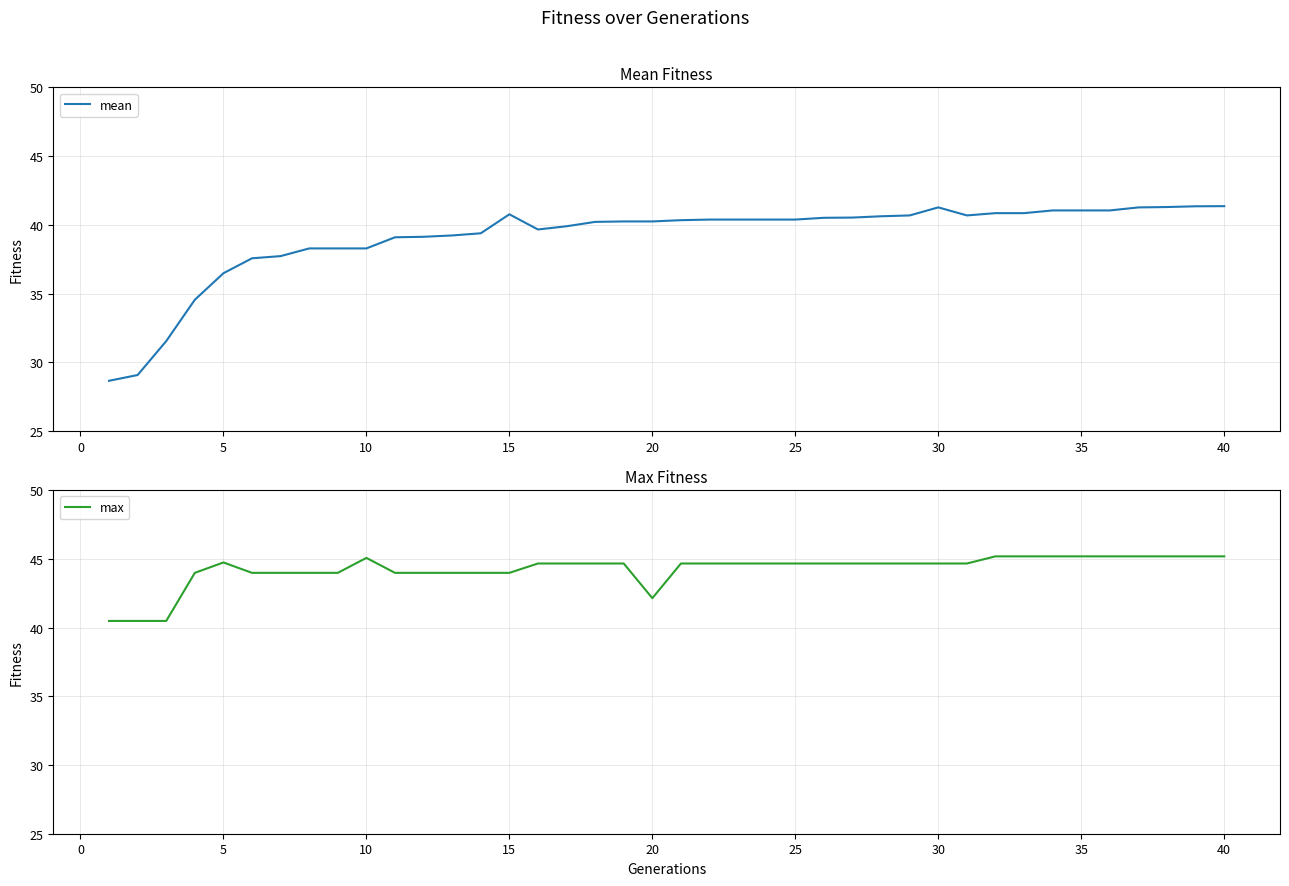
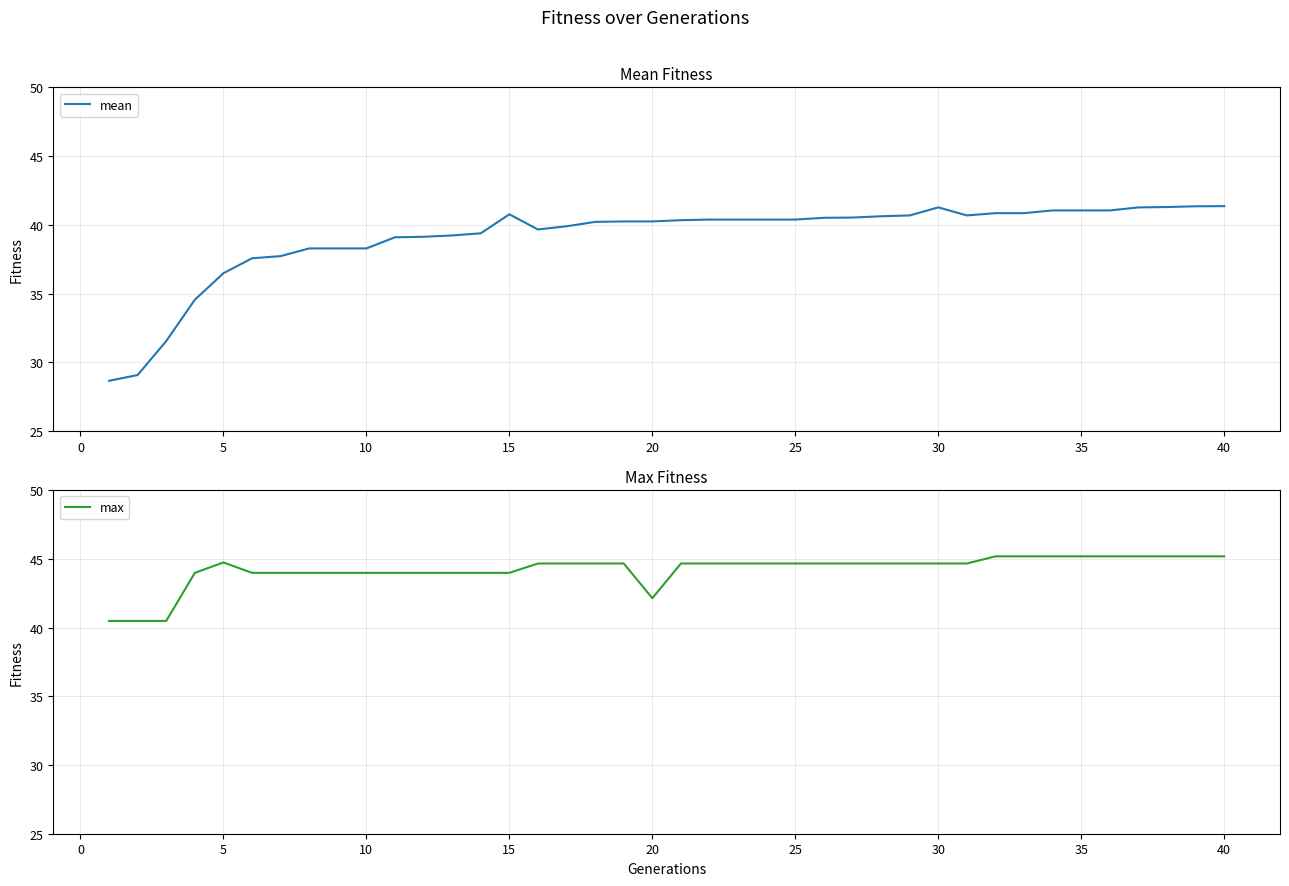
Max Fitness, 10: 45.1 -> 44.0
